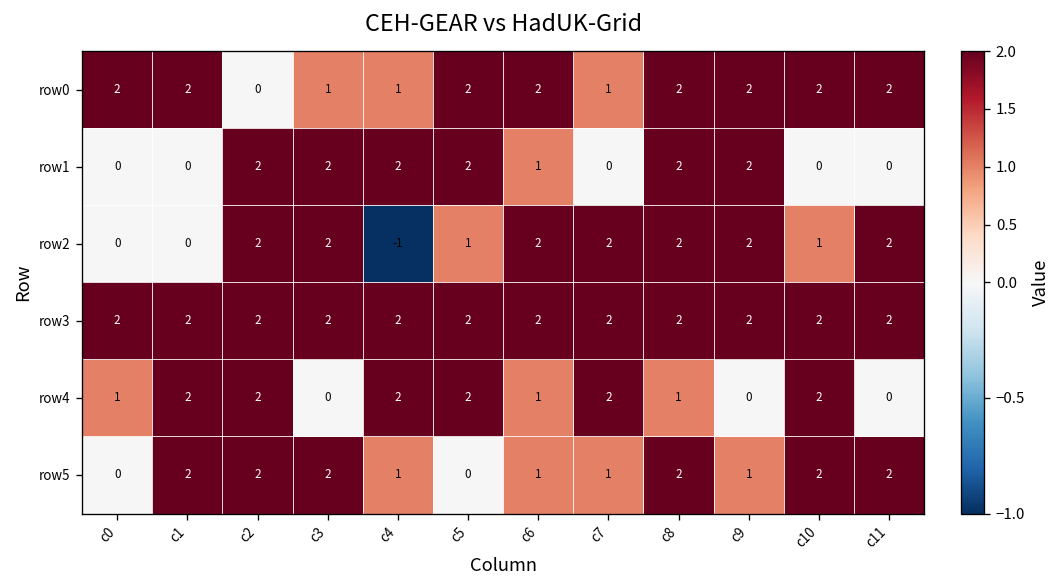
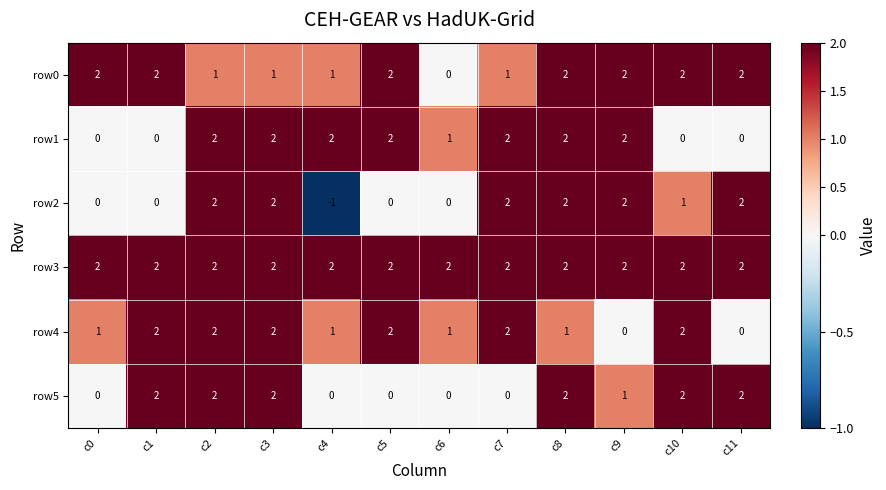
row0, c2: 0 -> 1
row0, c6: 2 -> 0
row1, c7: 0 -> 2
row2, c5: 1 -> 0
row2, c6: 2 -> 0
row4, c3: 0 -> 2
row4, c4: 2 -> 1
row5, c4: 1 -> 0
row5, c6: 1 -> 0
row5, c7: 1 -> 0
